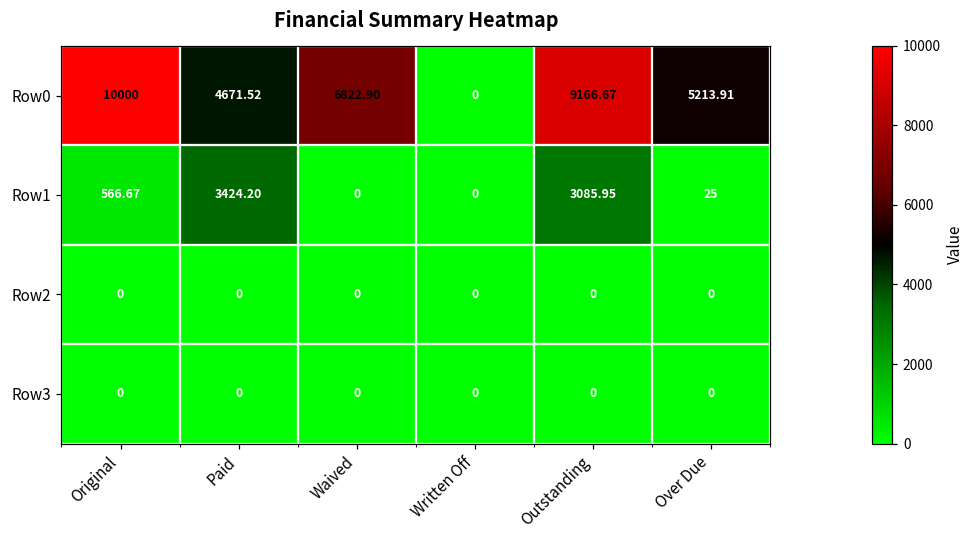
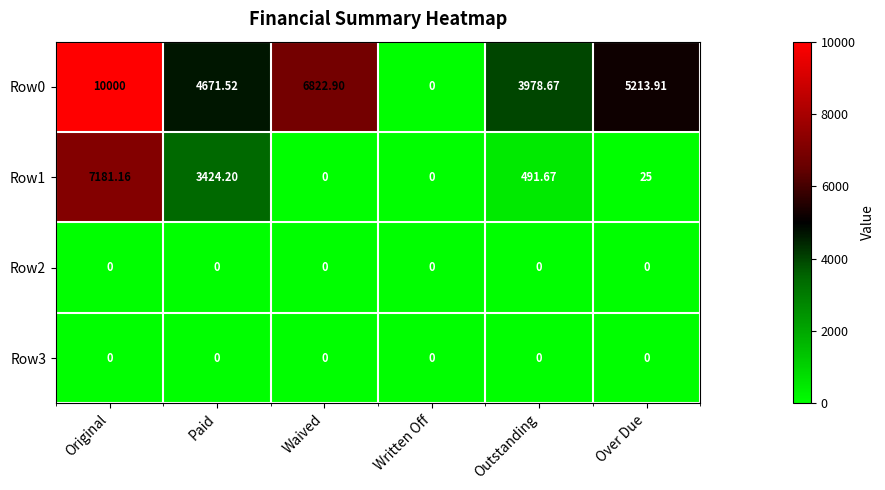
Row0, Outstanding: 9166.67 -> 3978.67
Row1, Original: 566.67 -> 7181.16
Row1, Outstanding: 3085.95 -> 491.67
